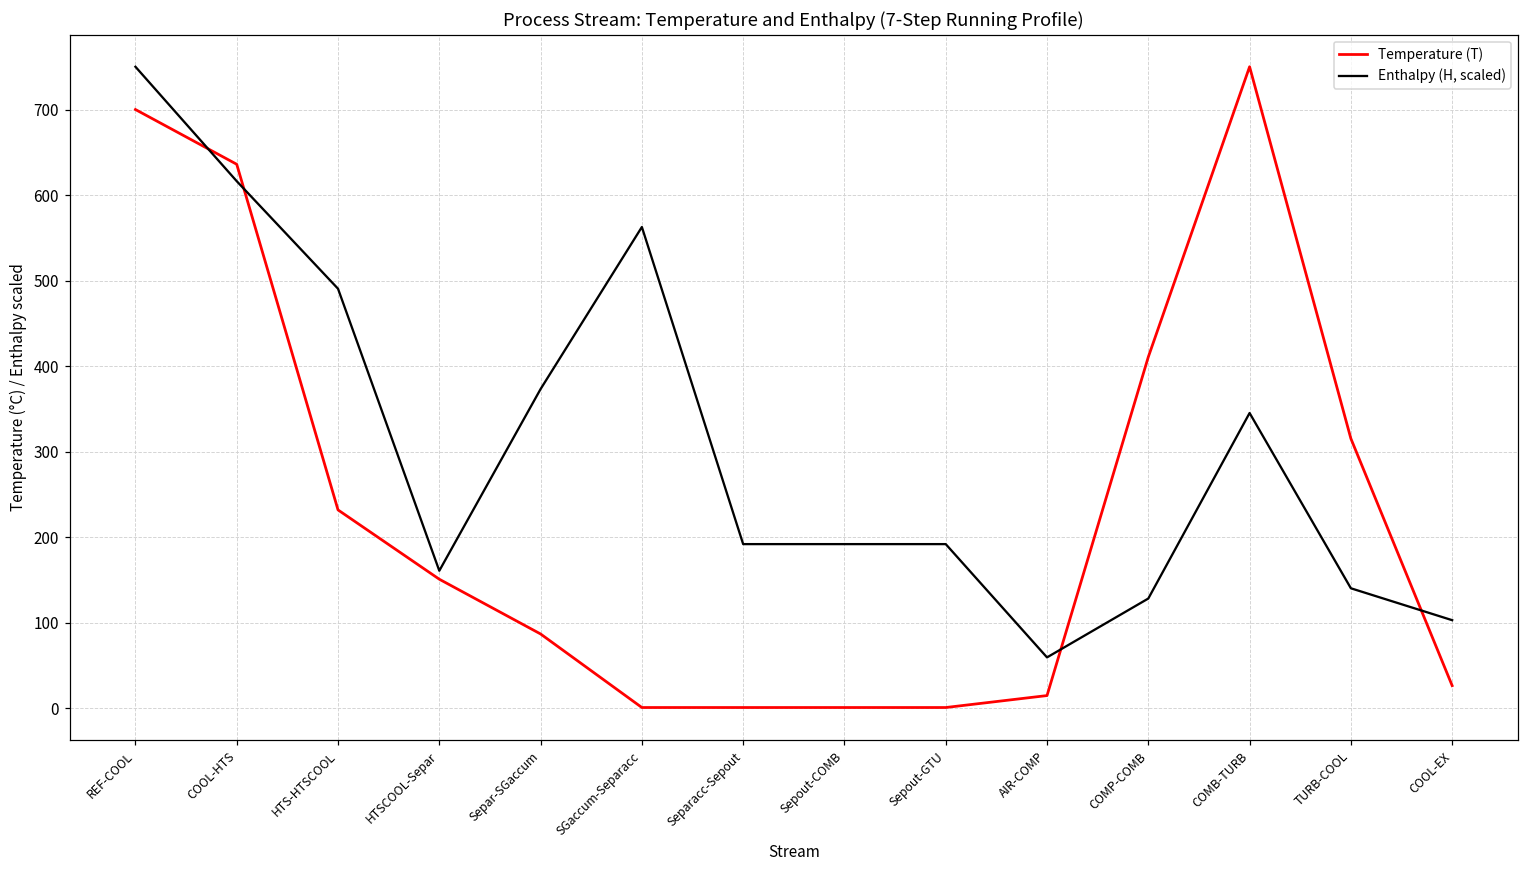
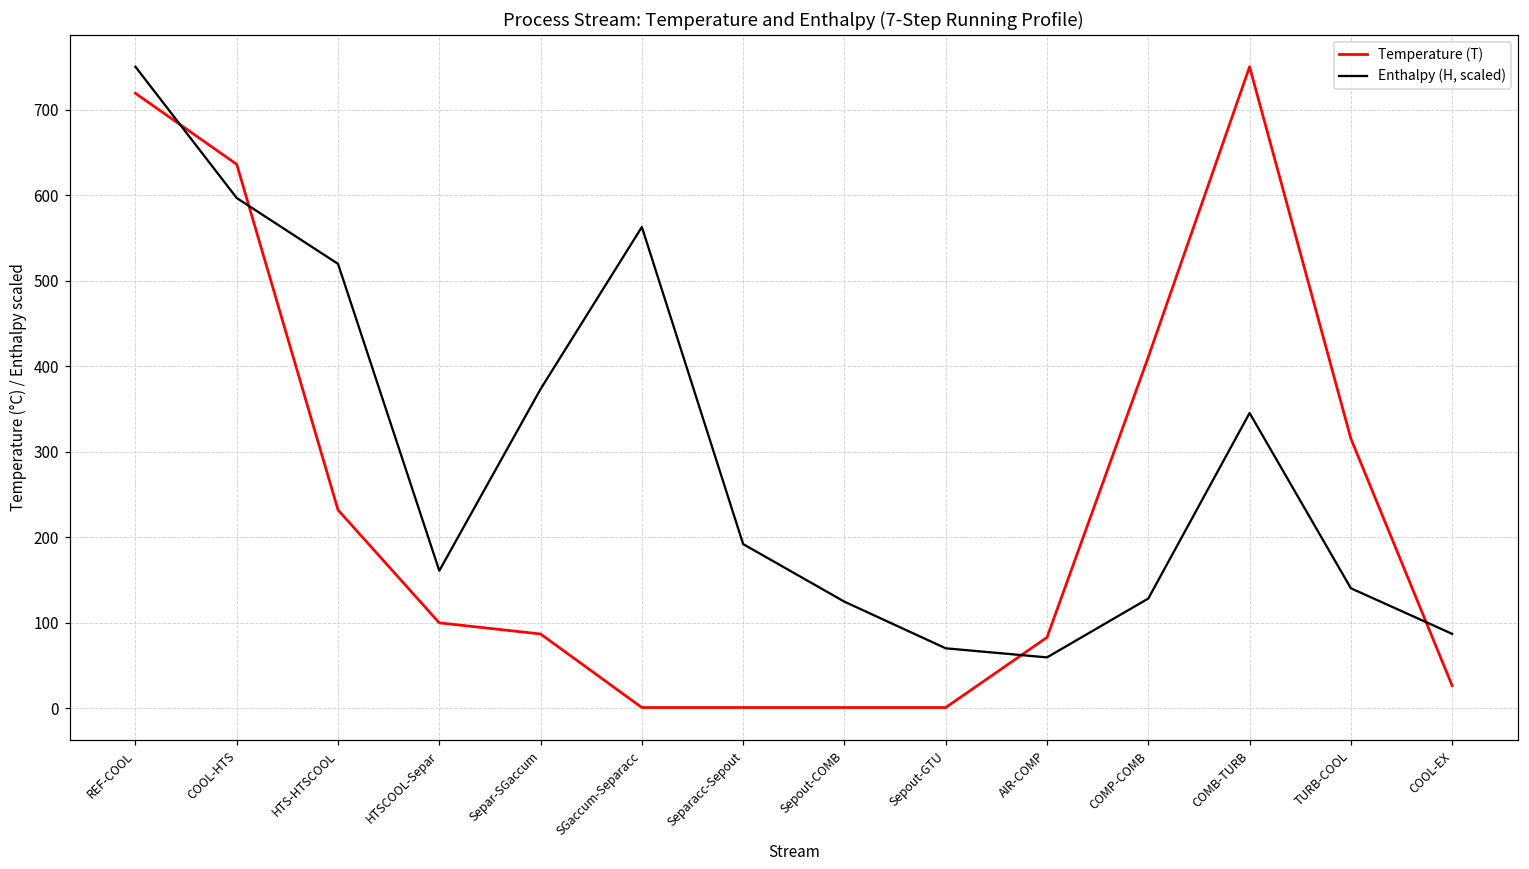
Temperature (T), REF-COOL: 700 -> 720
Enthalpy (H, scaled), COOL-HTS: 620 -> 600
Enthalpy (H, scaled), HTS-HTSCOOL: 490 -> 520
Temperature (T), HTSCOOL-Separ: 150 -> 100
Enthalpy (H, scaled), Sepout-COMB: 190 -> 120
Enthalpy (H, scaled), Sepout-GTU: 190 -> 70
Temperature (T), AIR-COMP: 20 -> 80
Enthalpy (H, scaled), COOL-EX: 100 -> 90
